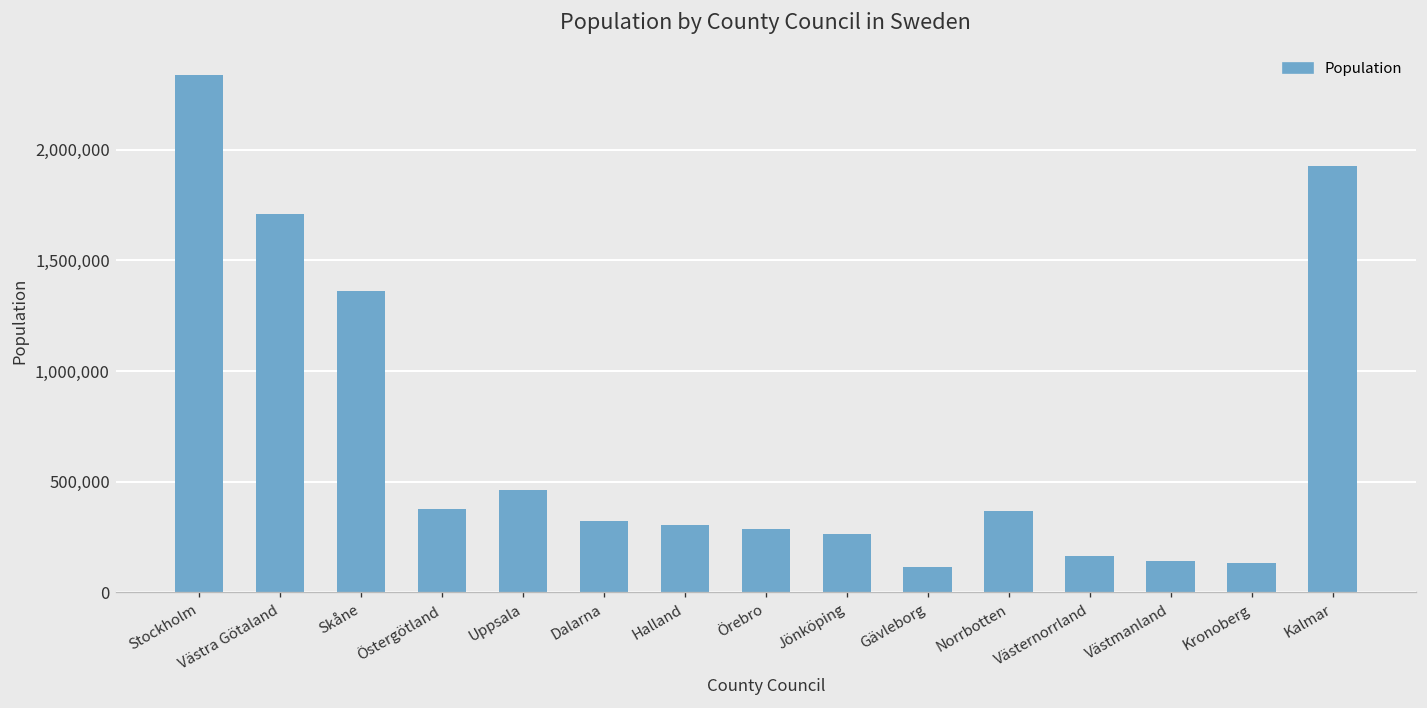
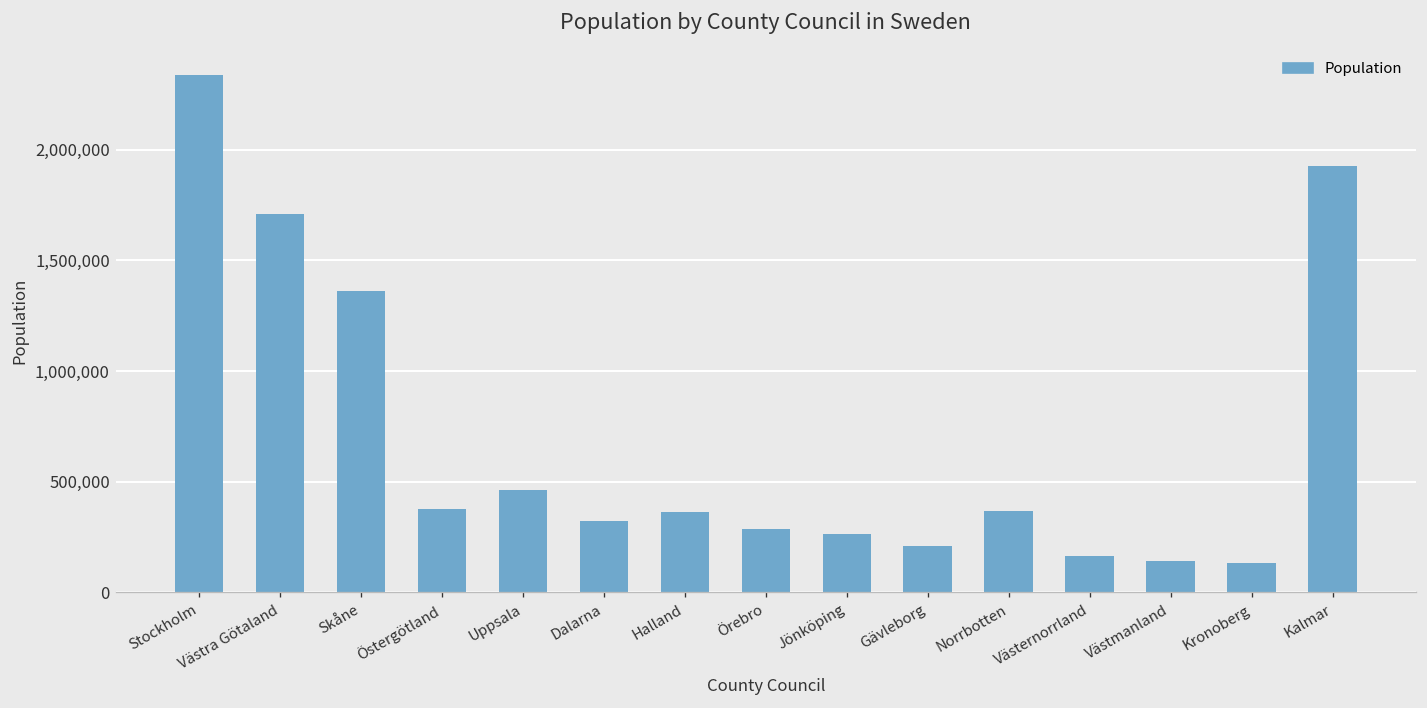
Halland: 300,000 -> 360,000
Gävleborg: 120,000 -> 210,000
